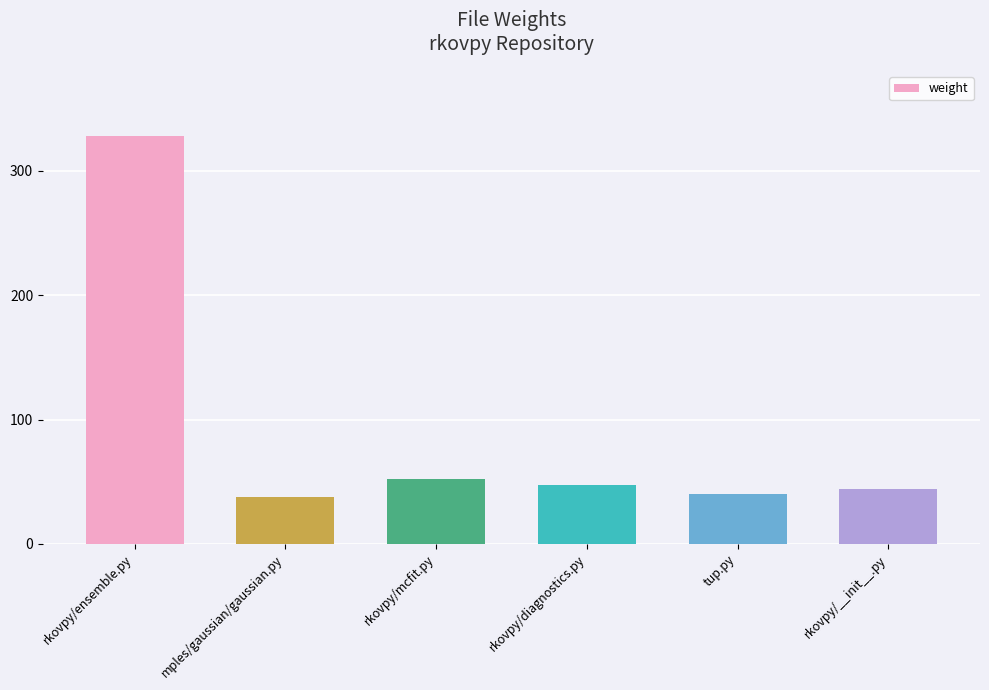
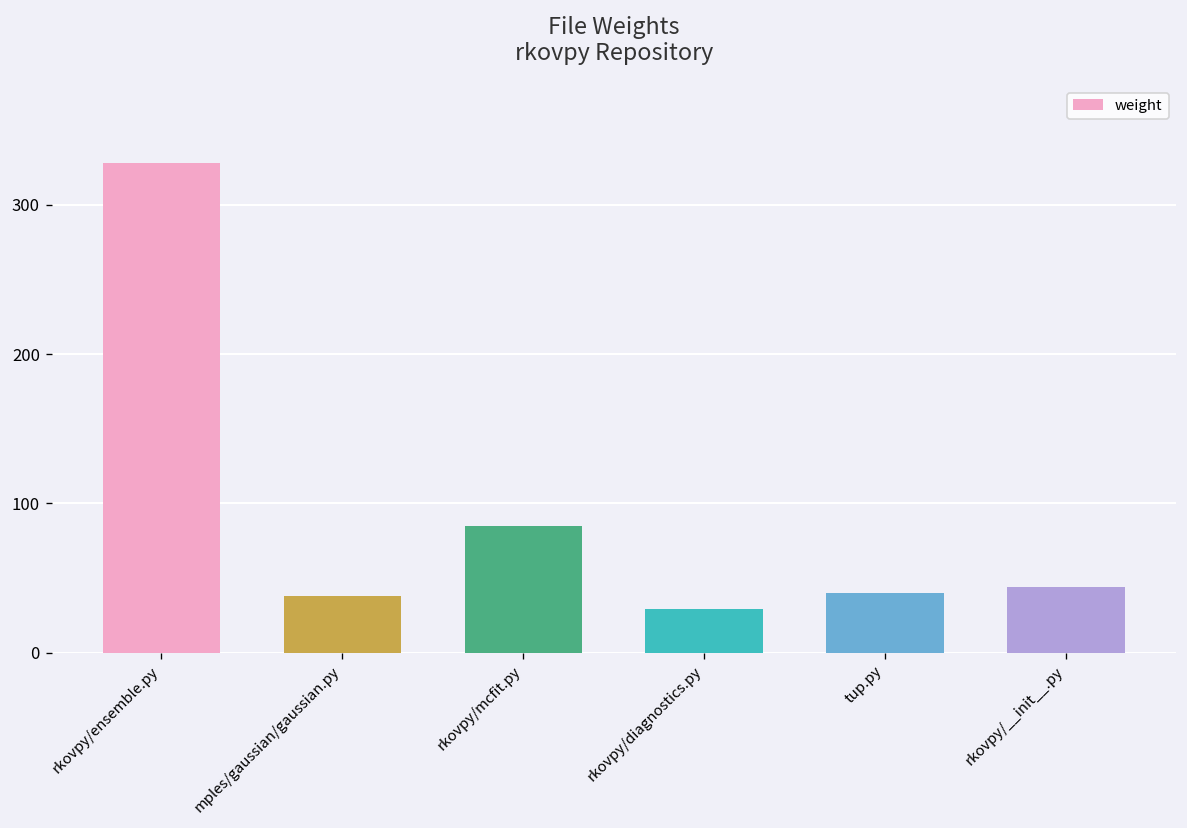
rkovpy/mcfit.py: 52 -> 85
rkovpy/diagnostics.py: 47 -> 29
